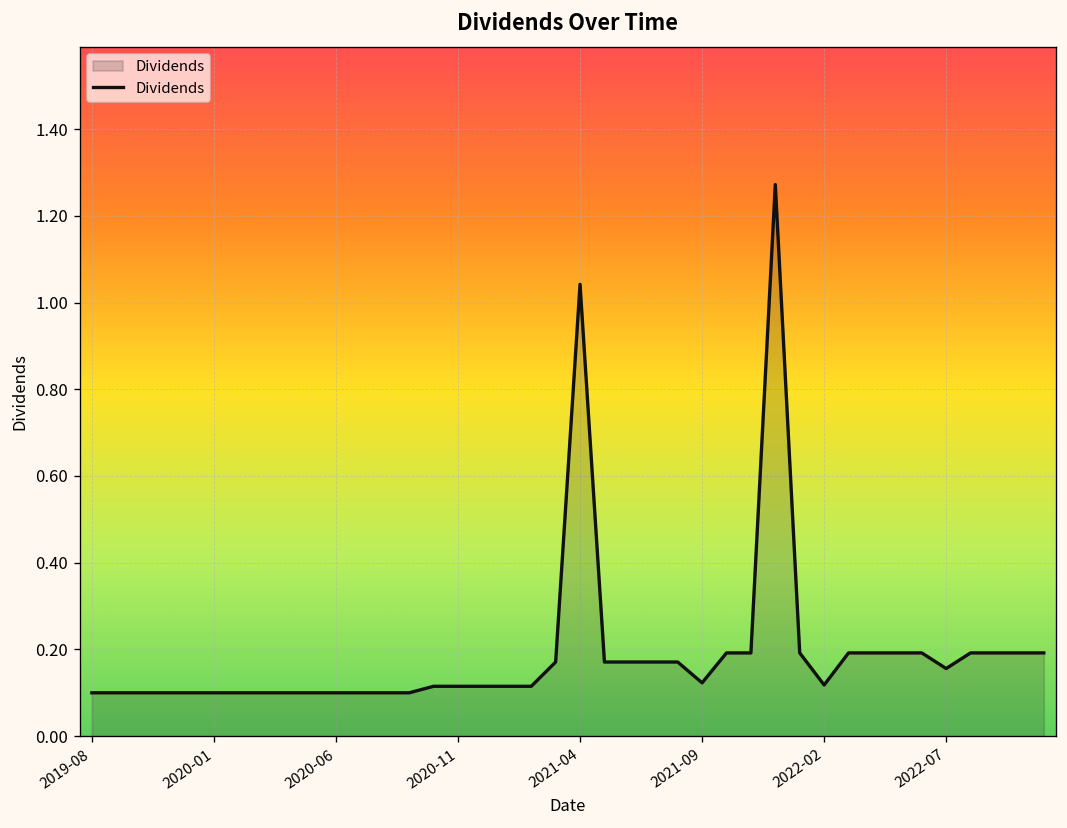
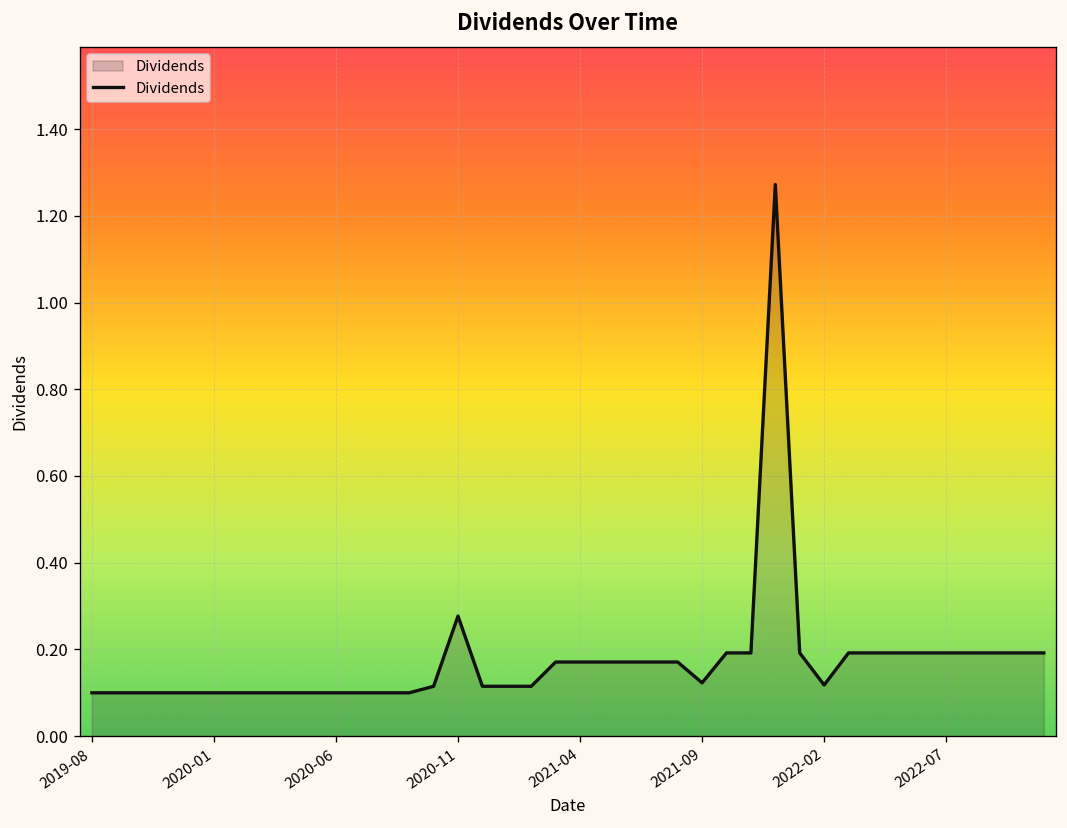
2020-11: 0.12 -> 0.28
2021-04: 1.04 -> 0.17
2022-07: 0.16 -> 0.19
